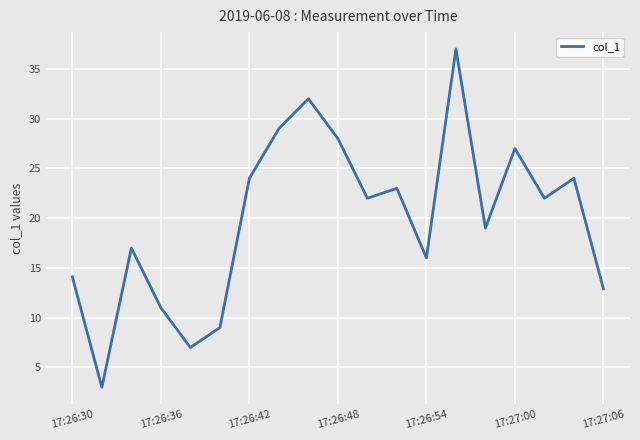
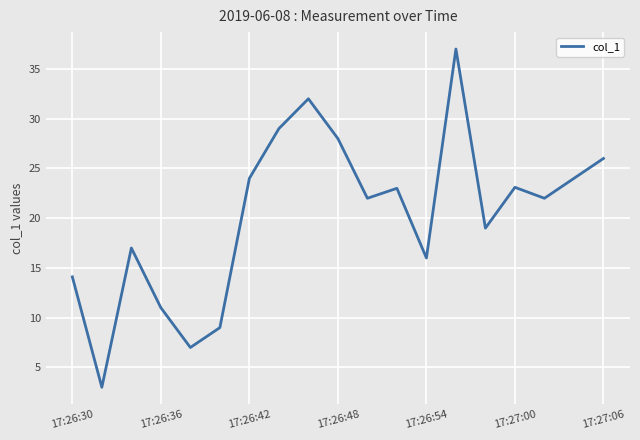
17:27:00: 27 -> 23
17:27:06: 13 -> 26
